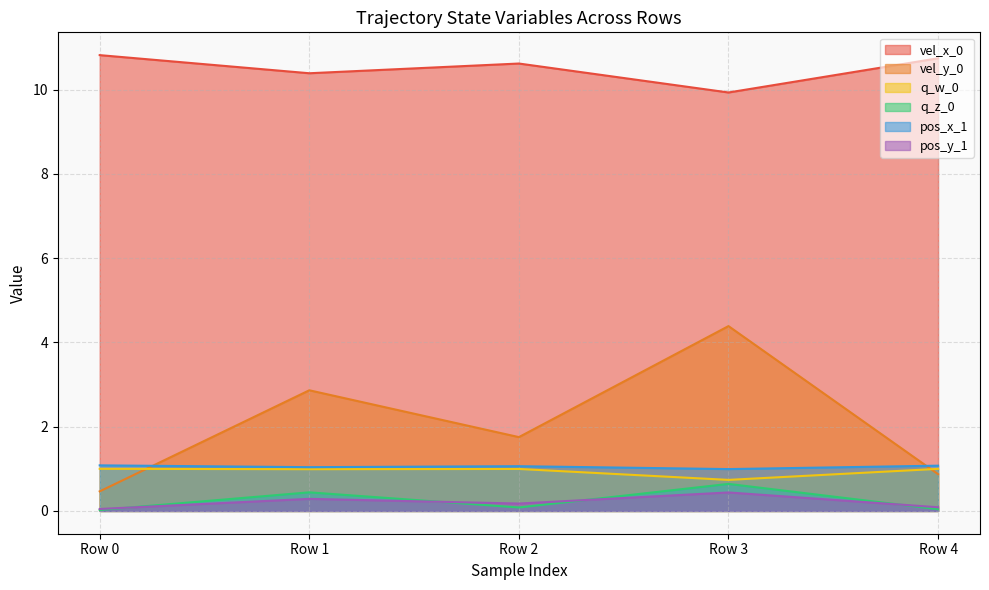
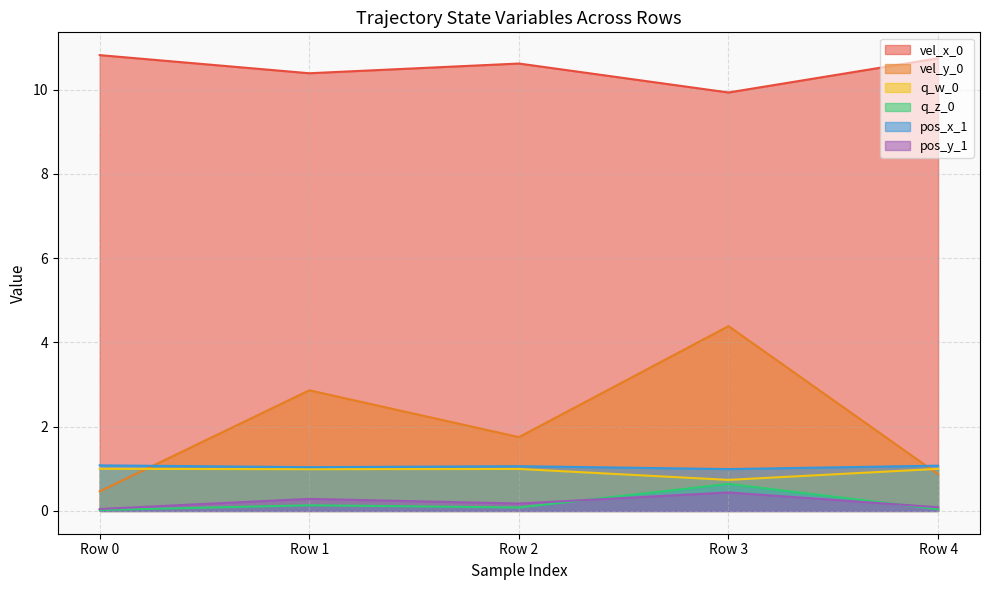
q_z_0, Row 1: 0.4 -> 0.1
